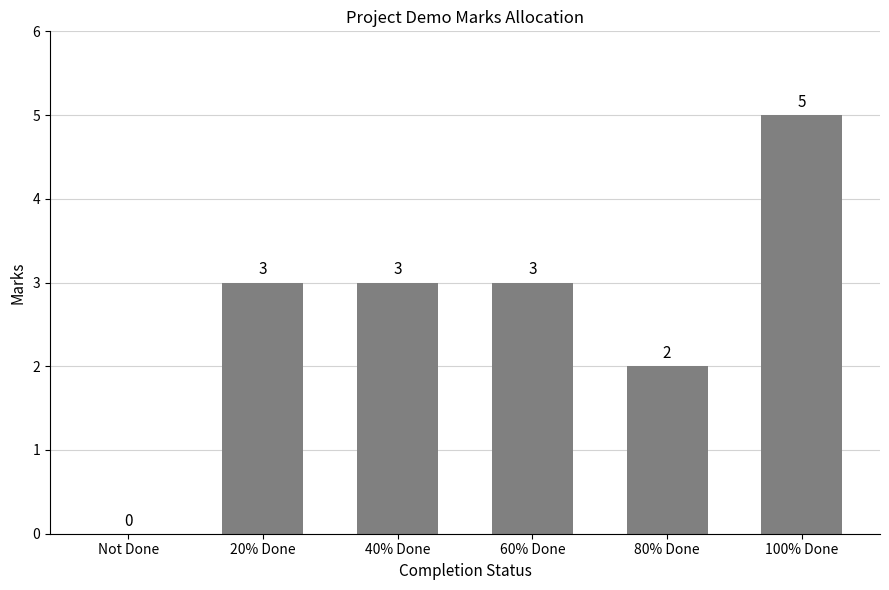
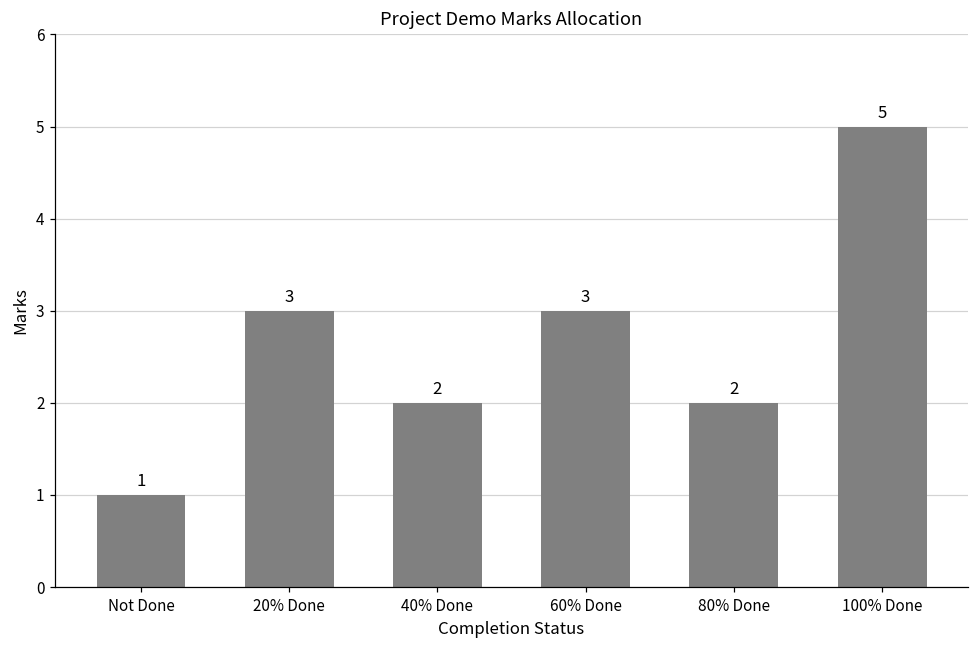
Not Done: 0 -> 1
40% Done: 3 -> 2
